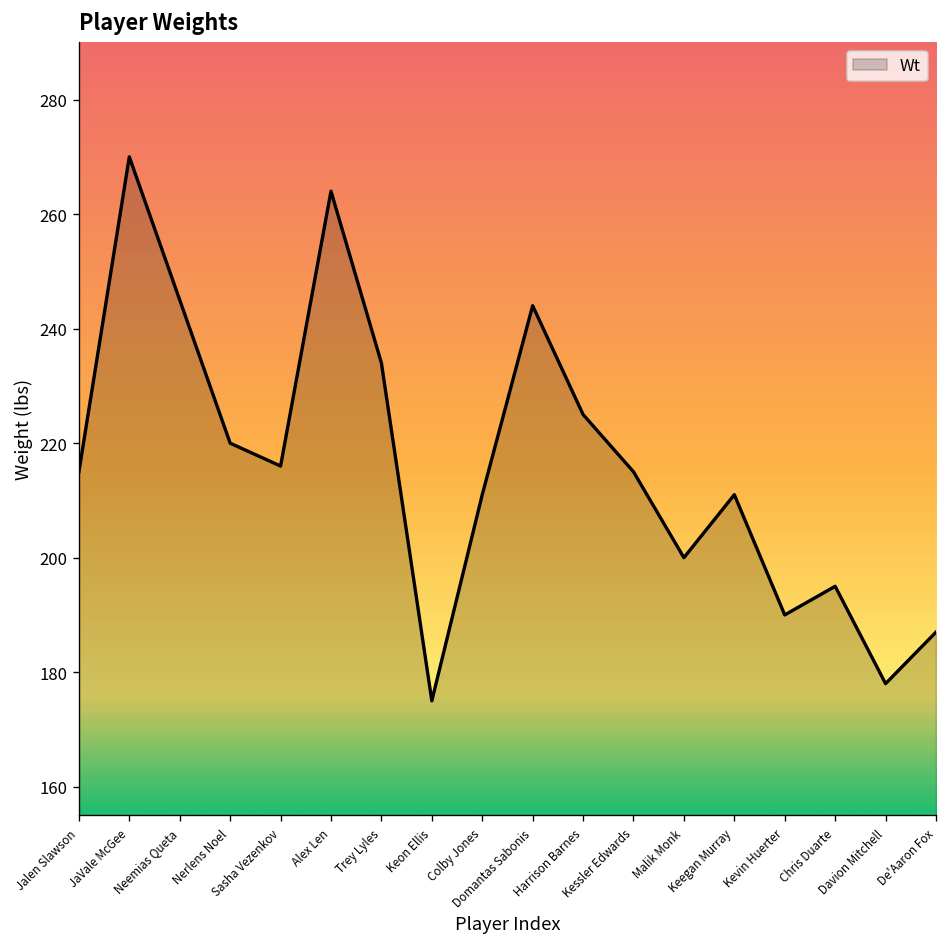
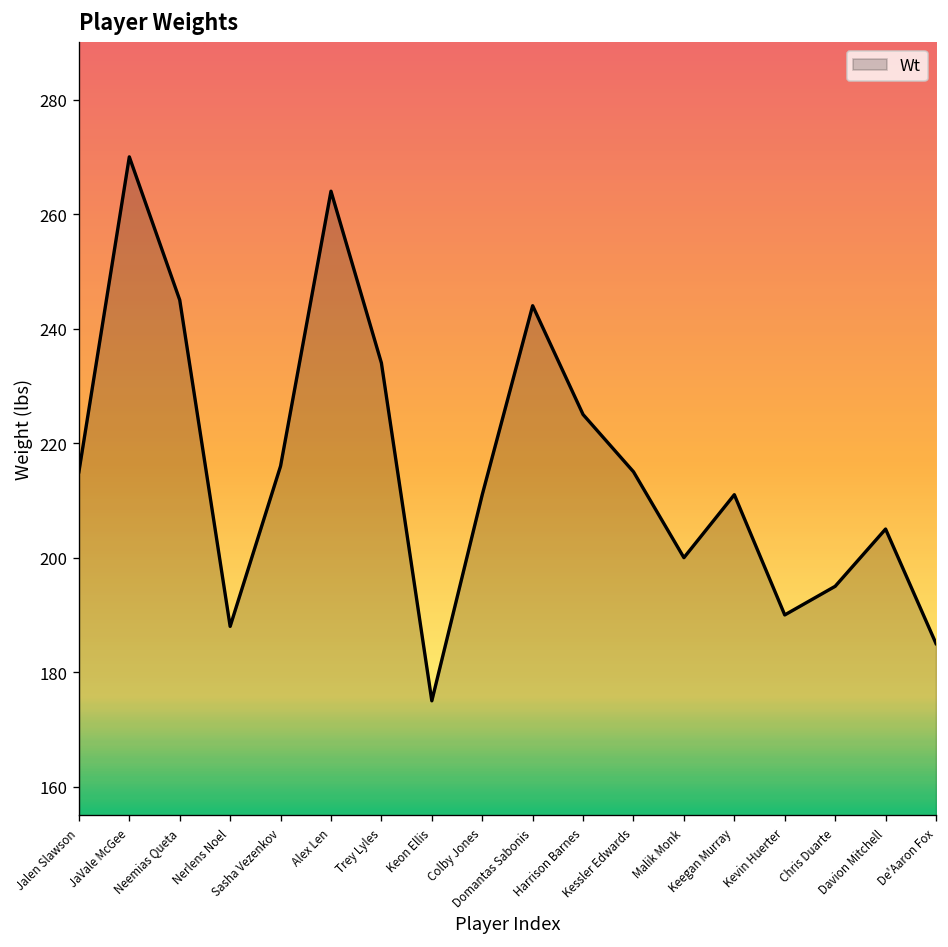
Nerlens Noel: 220 -> 188
Davion Mitchell: 178 -> 205
De'Aaron Fox: 187 -> 185
